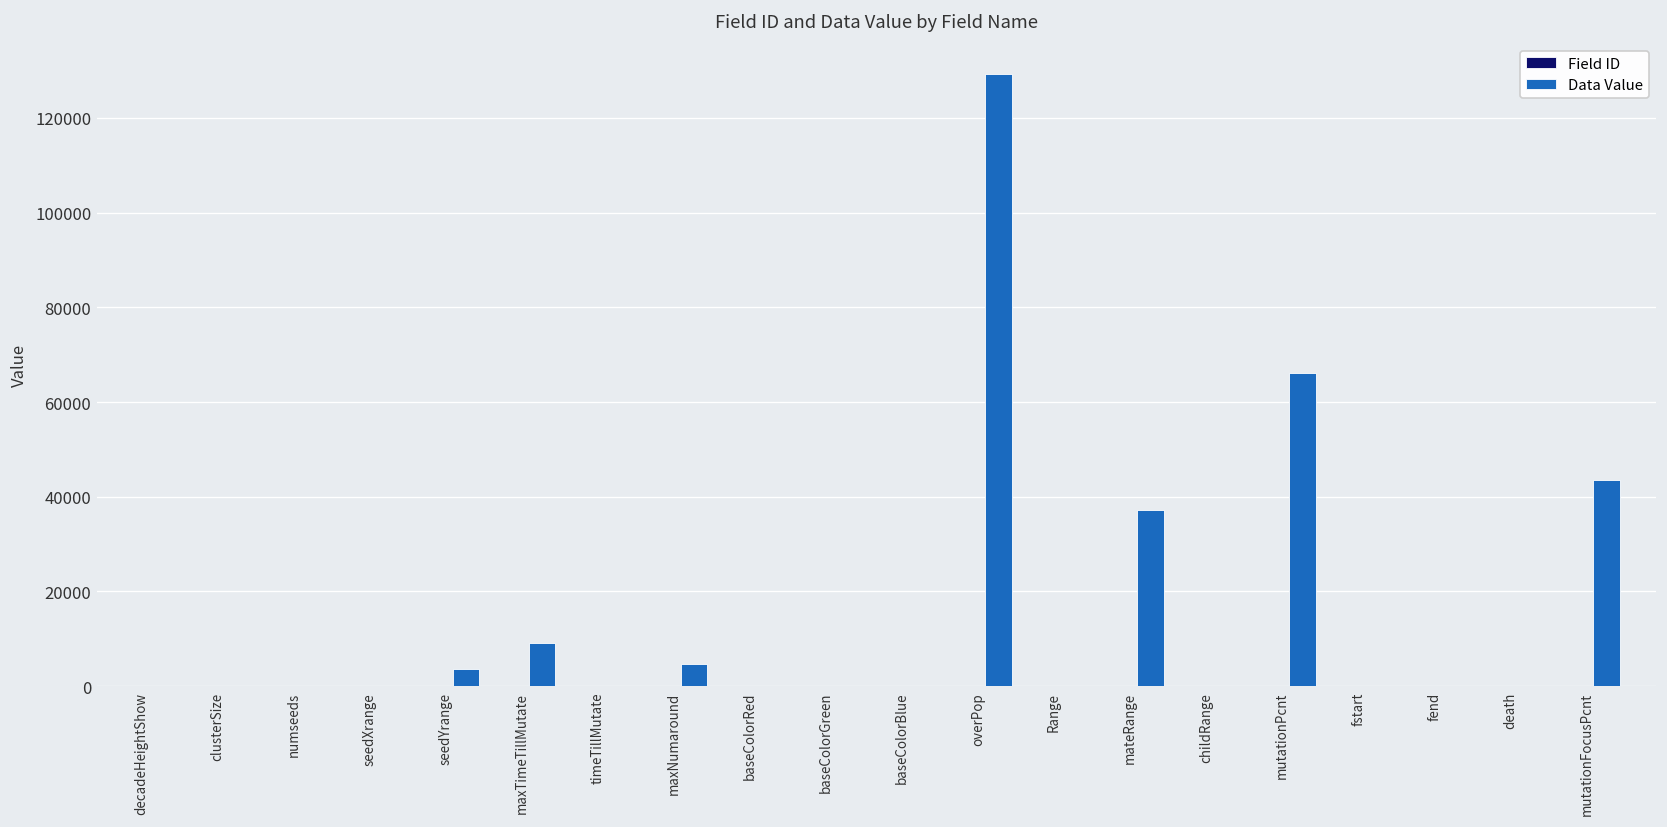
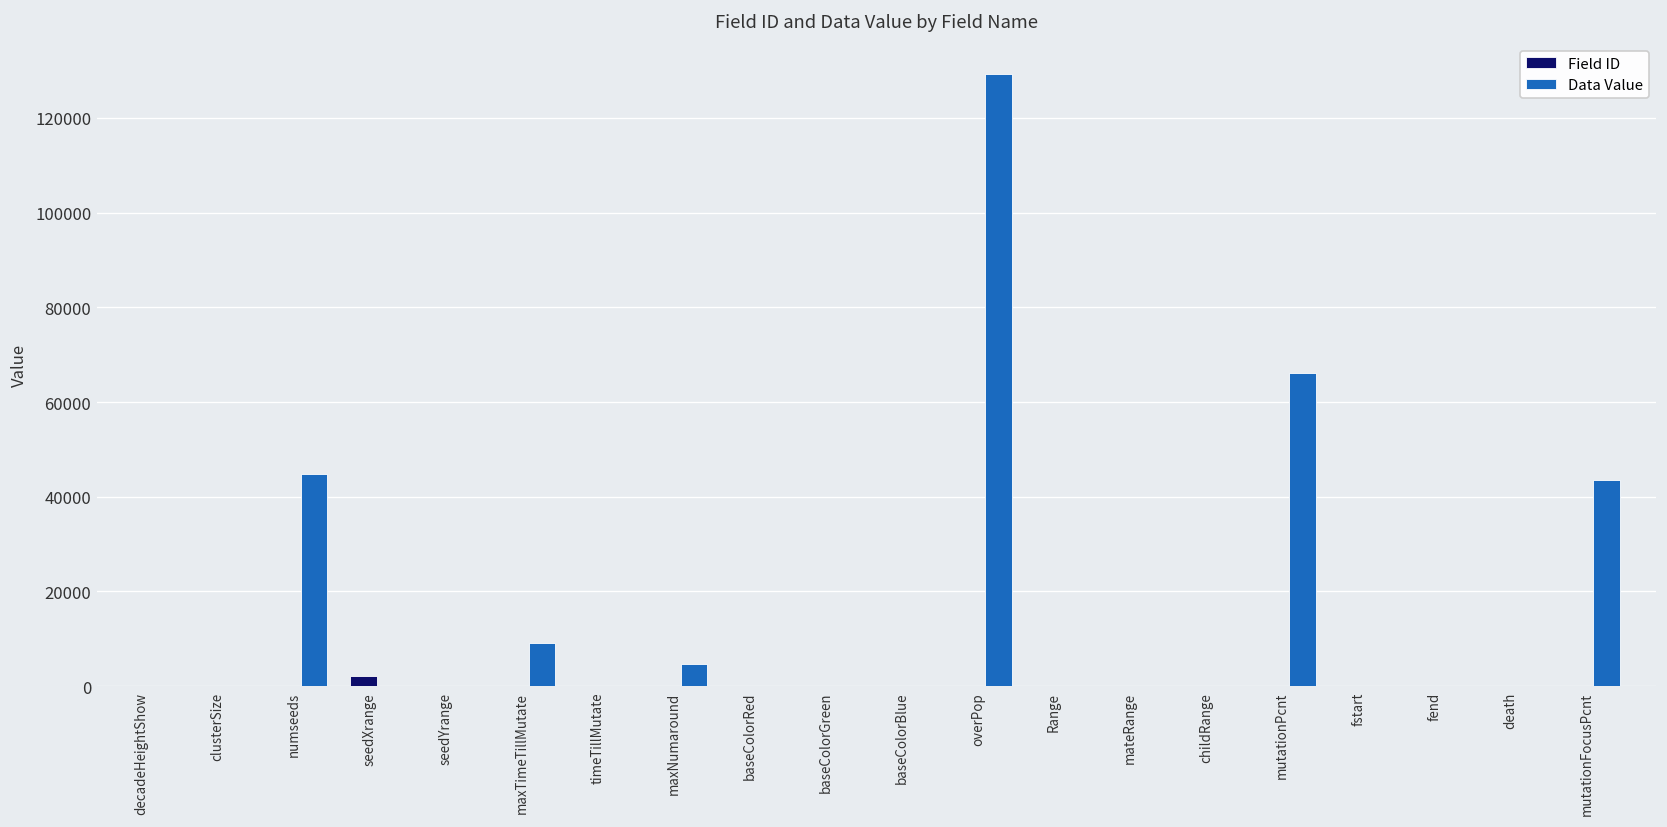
Data Value, numseeds: 0 -> 45000
Field ID, seedXrange: 0 -> 2000
Data Value, seedYrange: 4000 -> 0
Data Value, mateRange: 37000 -> 0
